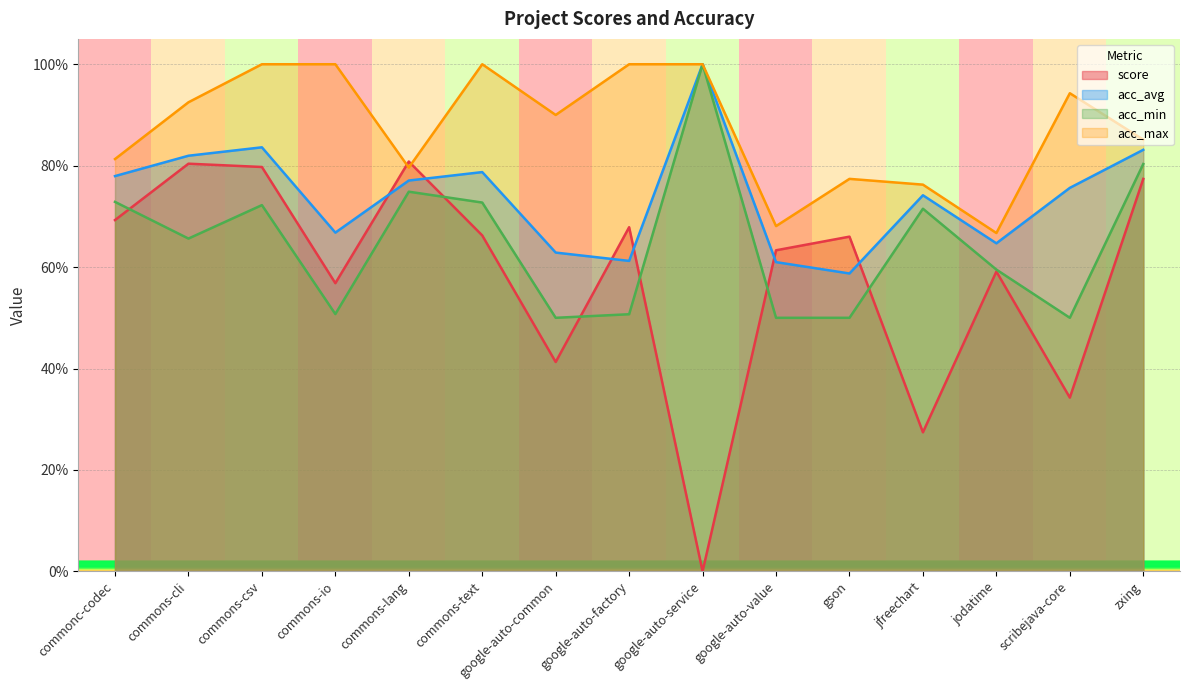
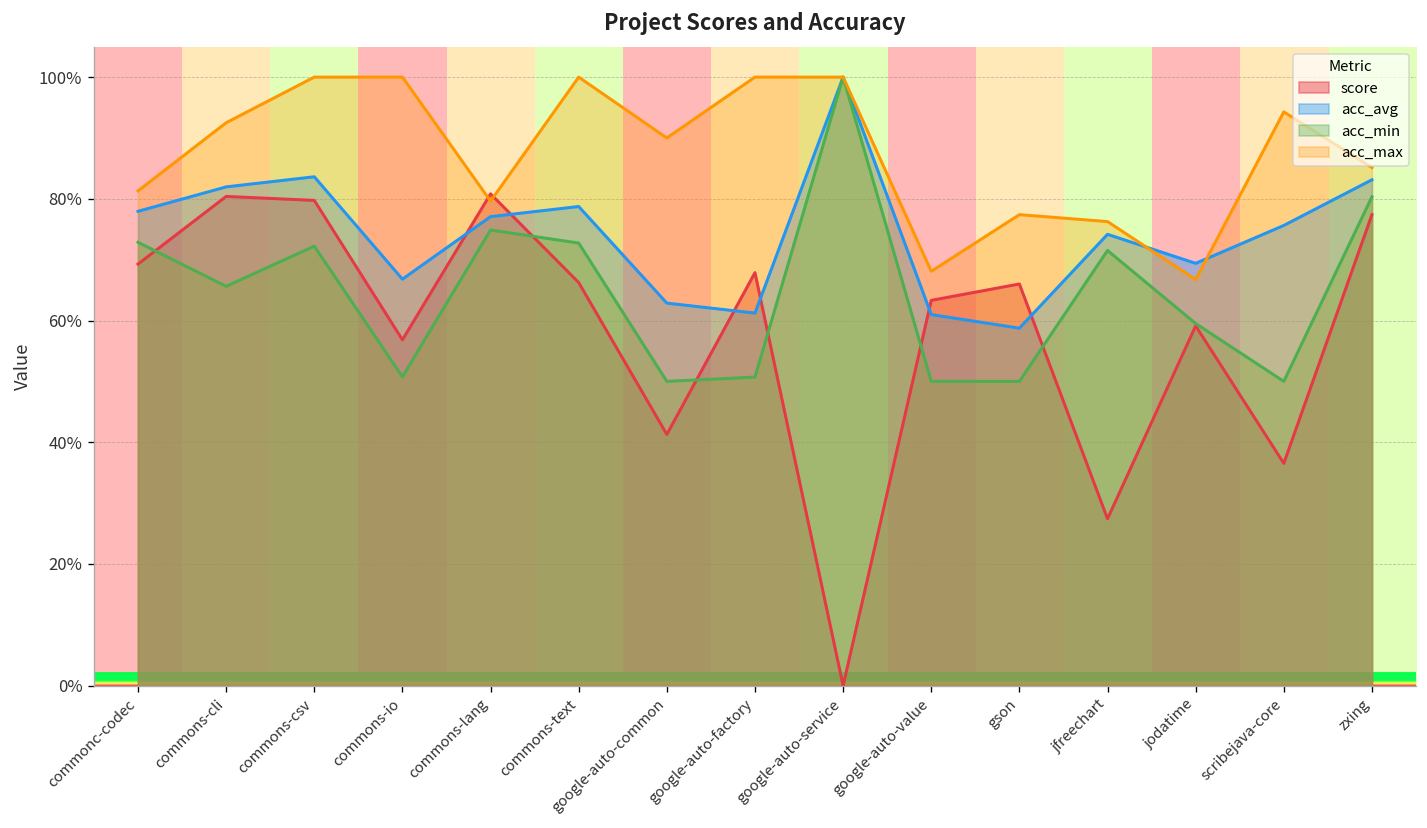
acc_avg, jodatime: 65% -> 69%
score, scribejava-core: 34% -> 37%
